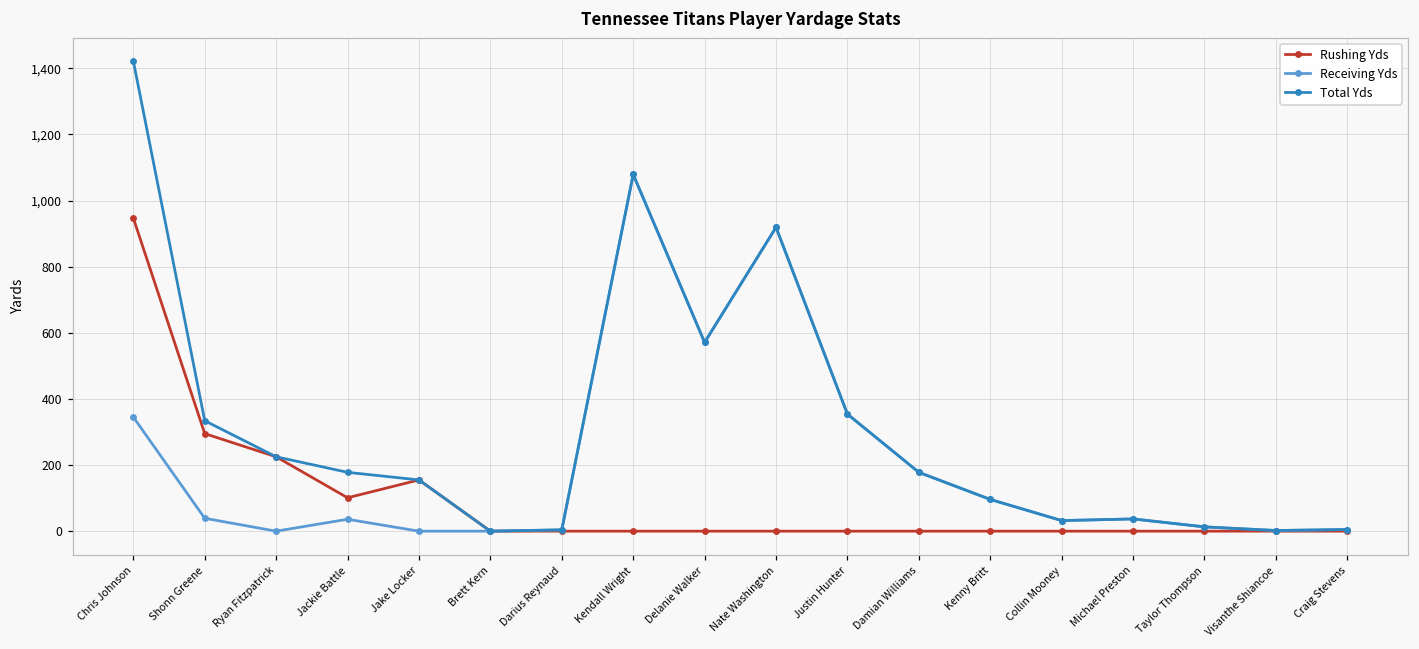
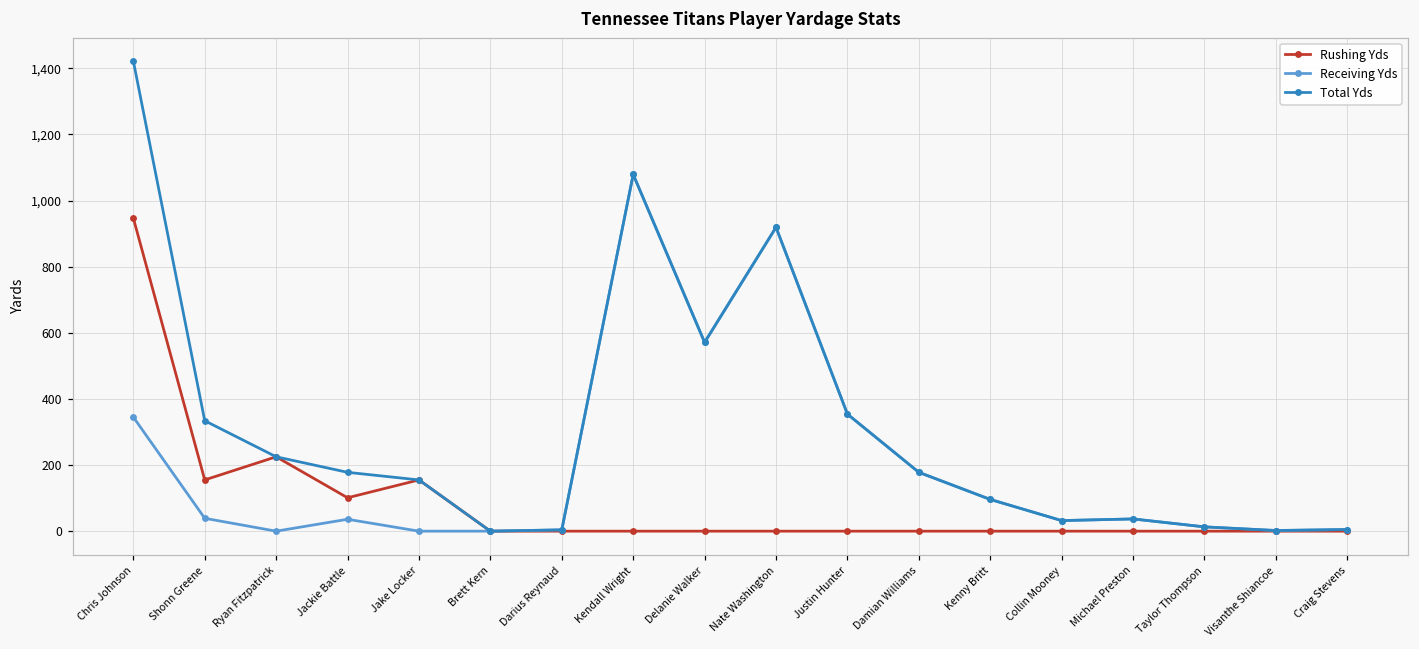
Rushing Yds, Shonn Greene: 300 -> 160
